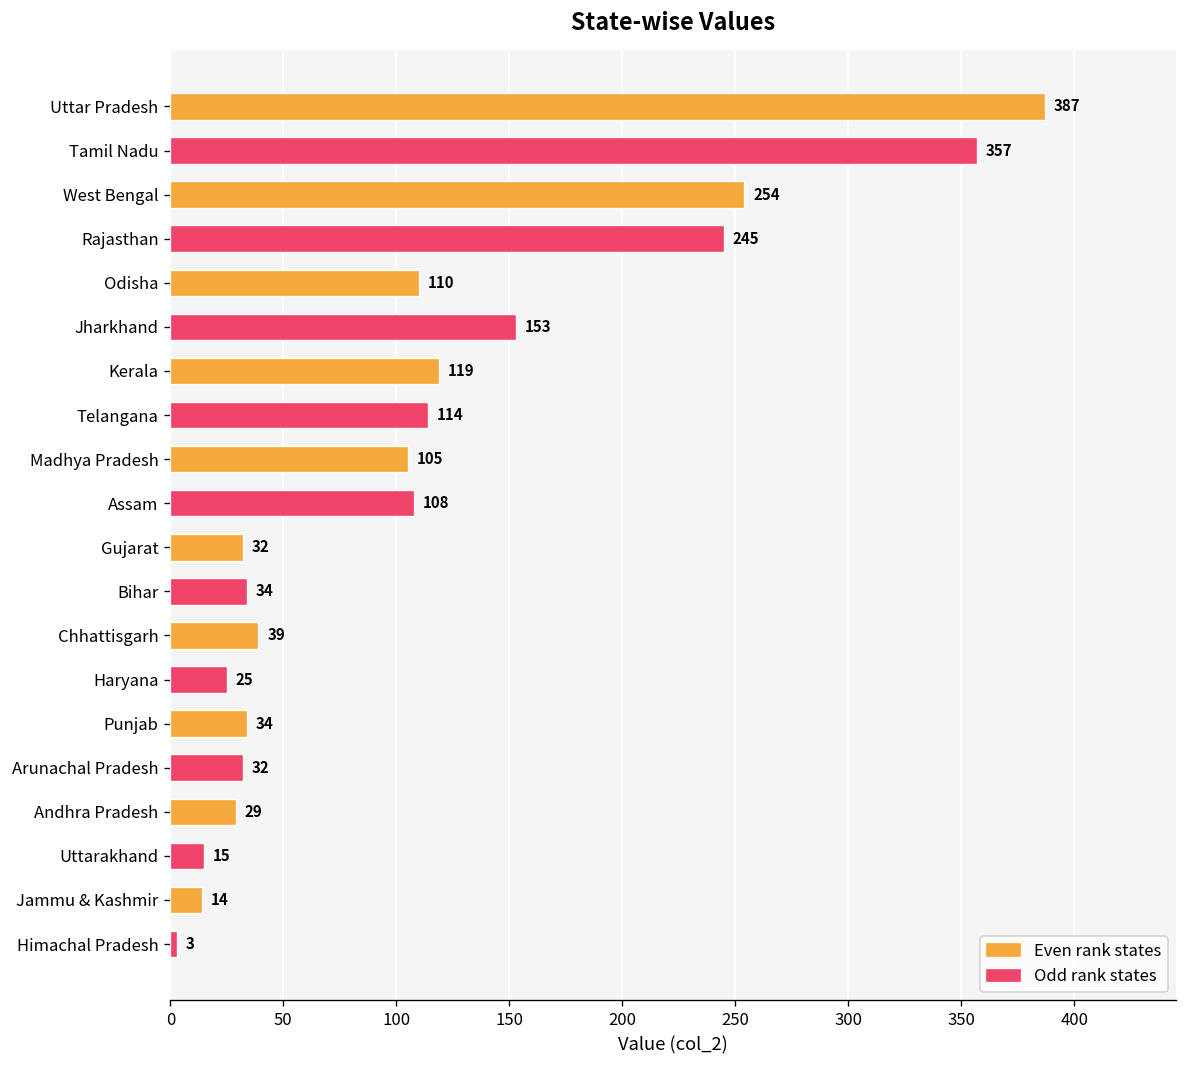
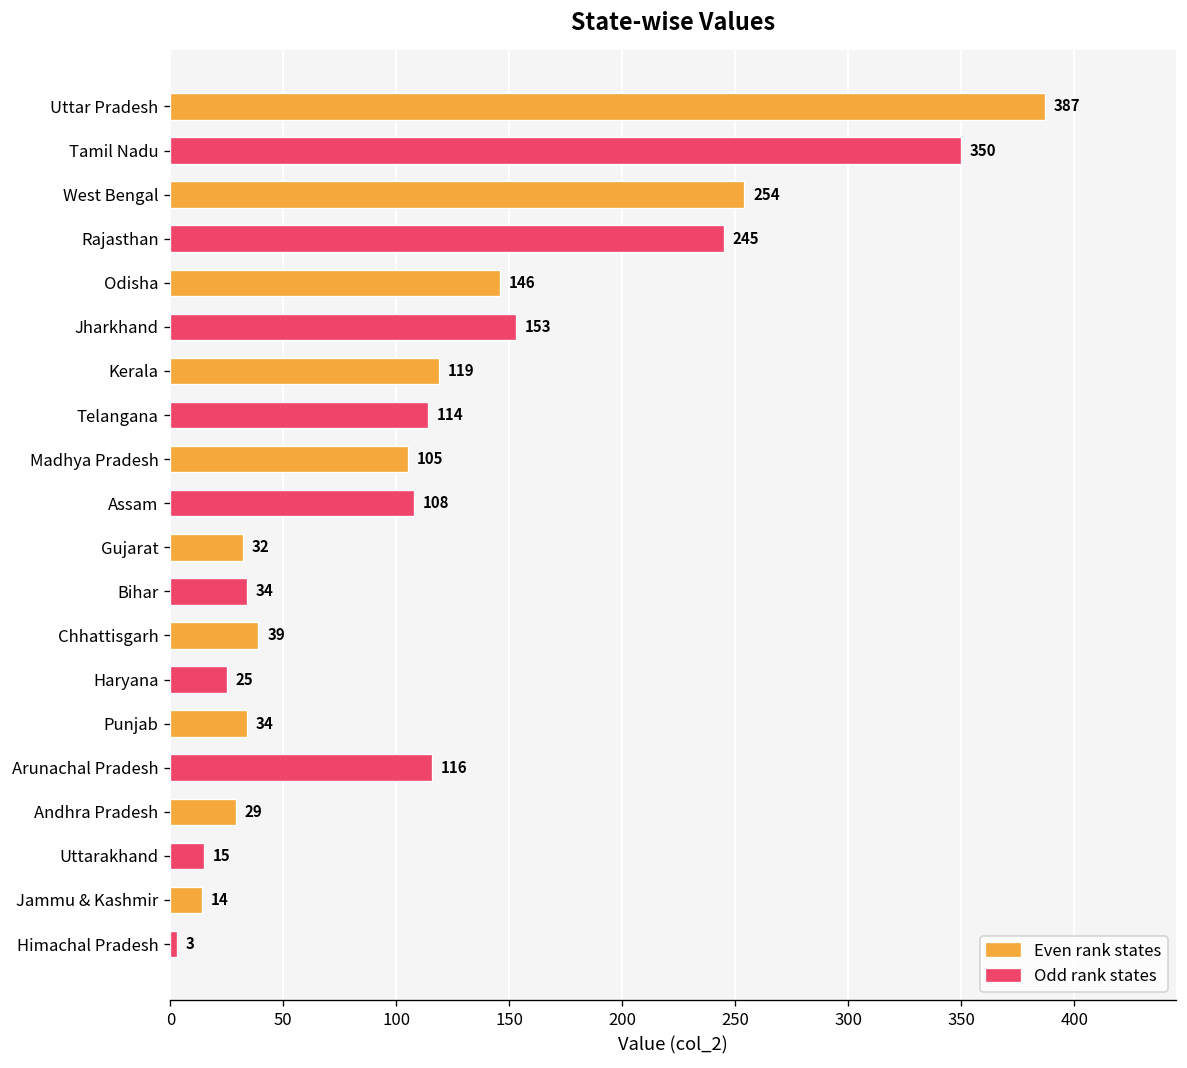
Tamil Nadu: 357 -> 350
Odisha: 110 -> 146
Arunachal Pradesh: 32 -> 116
